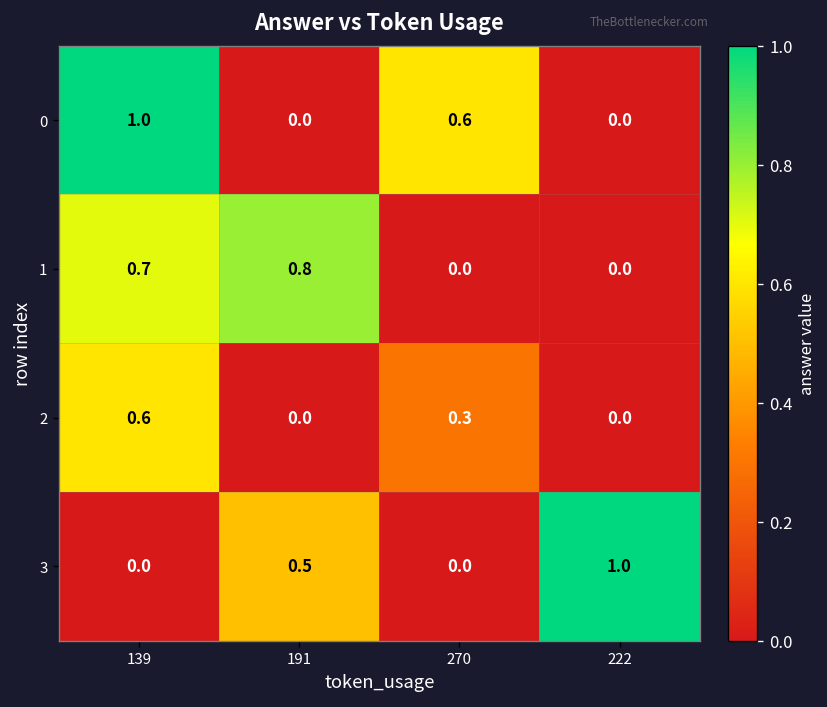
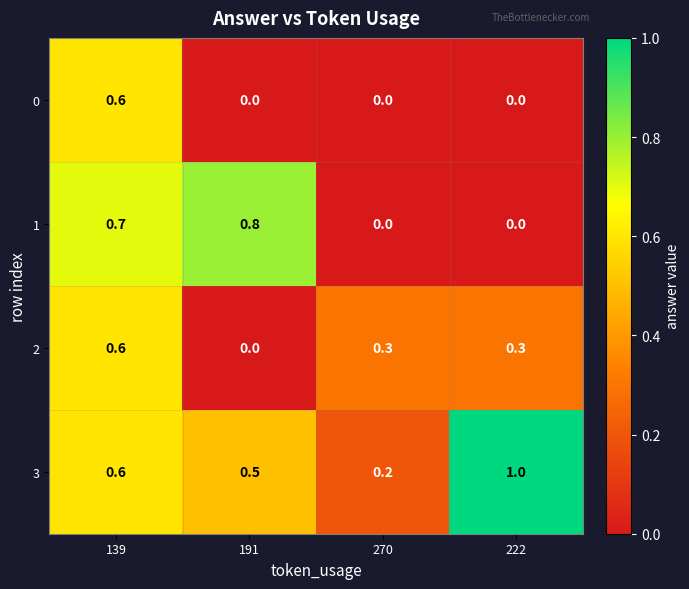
0, 139: 1.0 -> 0.6
0, 270: 0.6 -> 0.0
2, 222: 0.0 -> 0.3
3, 139: 0.0 -> 0.6
3, 270: 0.0 -> 0.2
